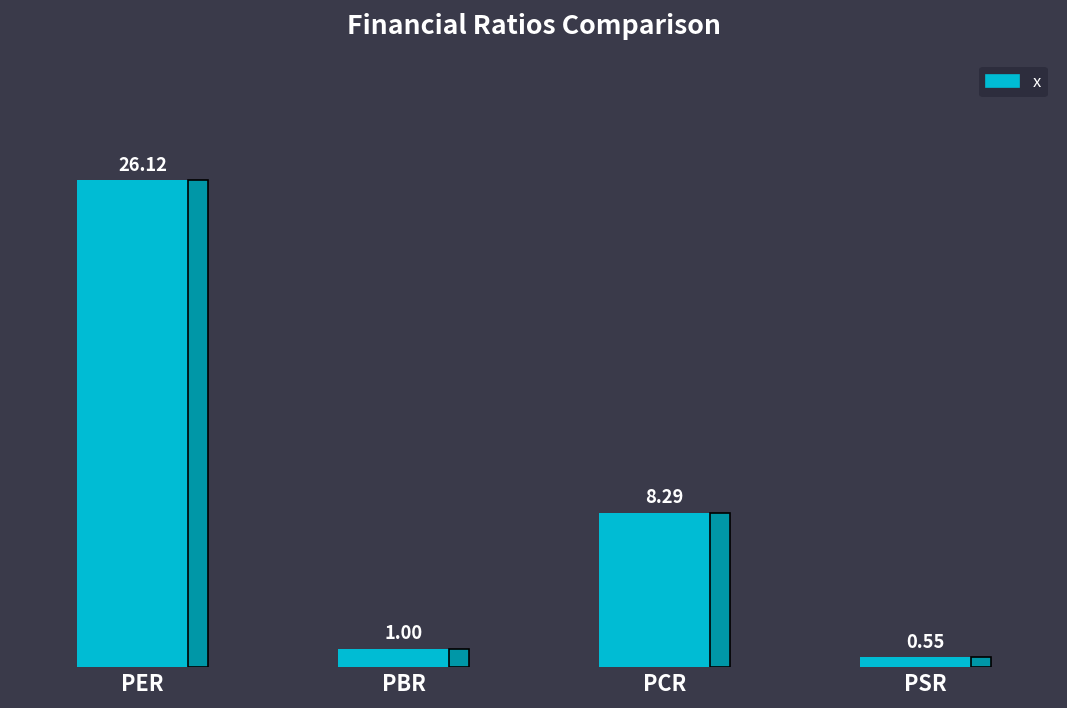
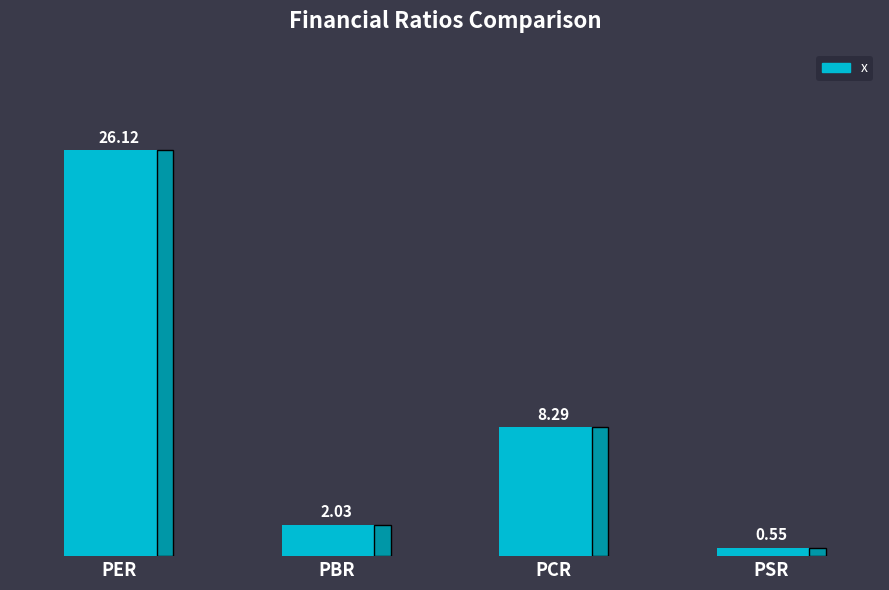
PBR: 1.00 -> 2.03
